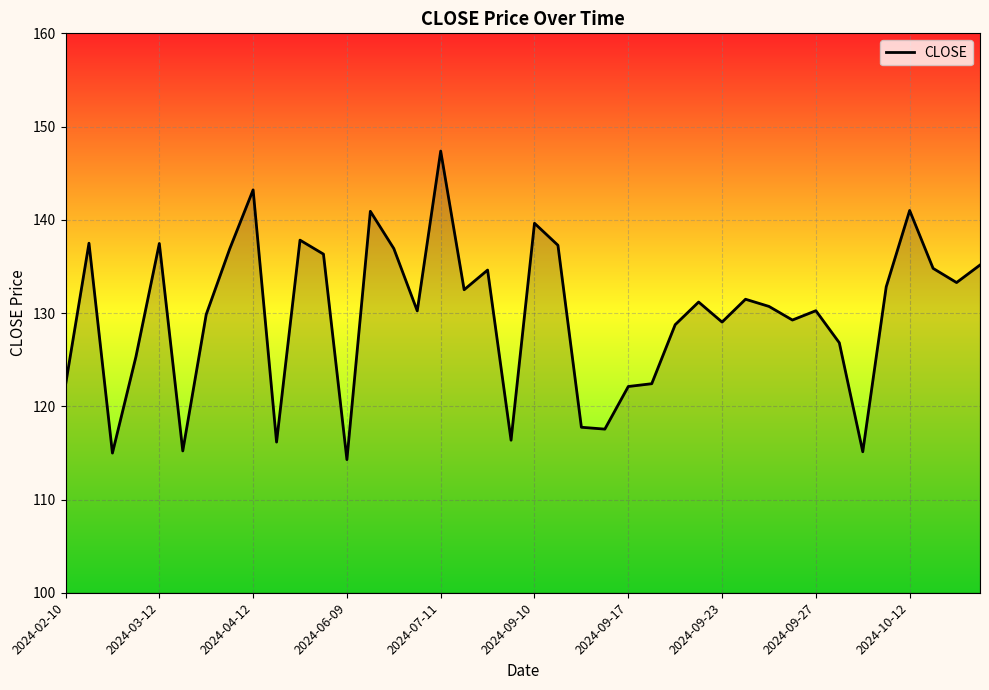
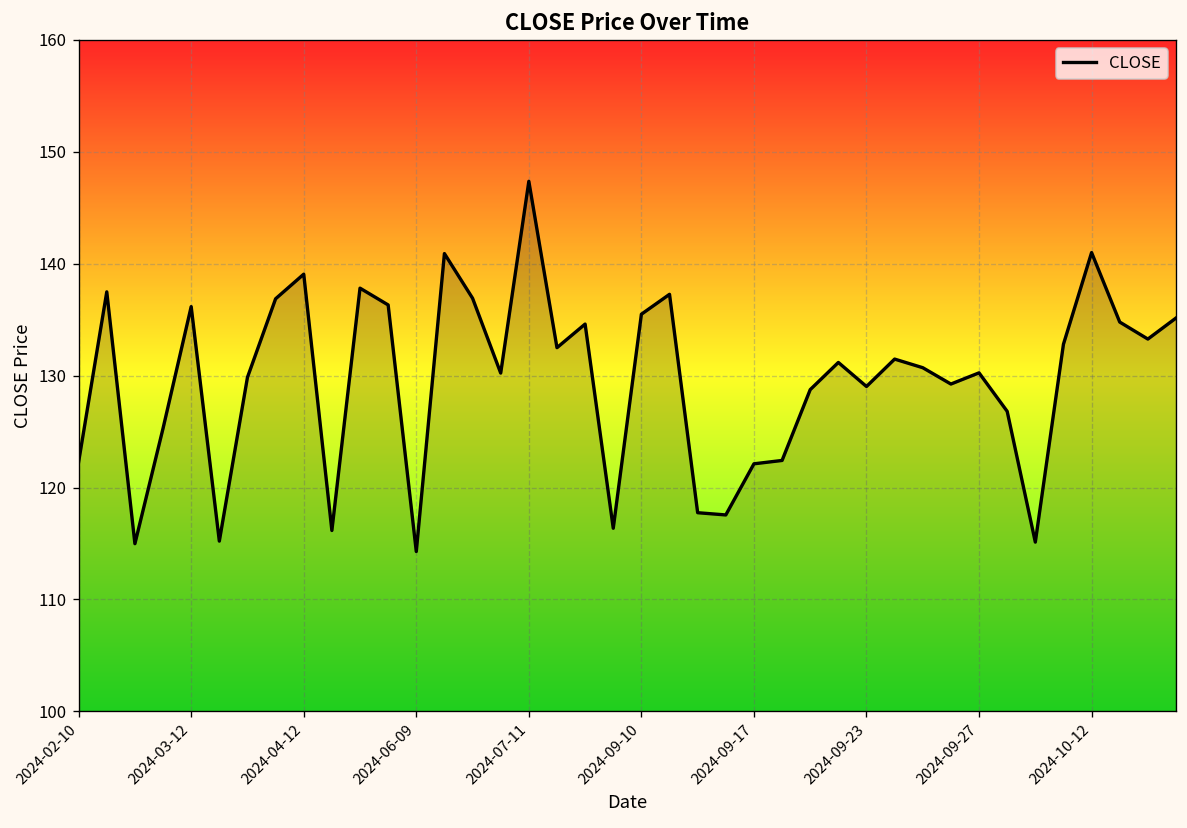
2024-03-12: 137 -> 136
2024-04-12: 143 -> 139
2024-09-10: 140 -> 135
